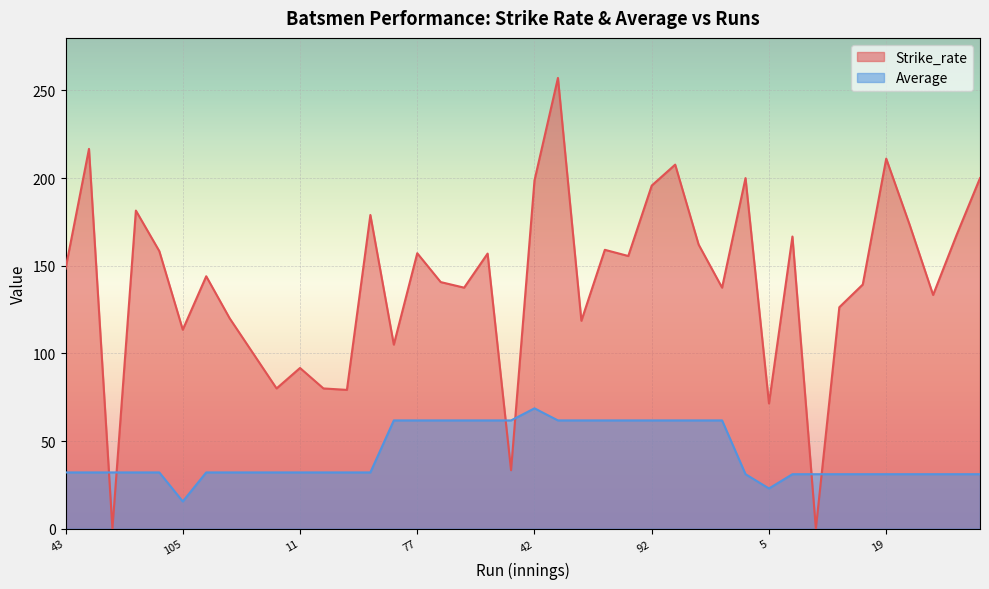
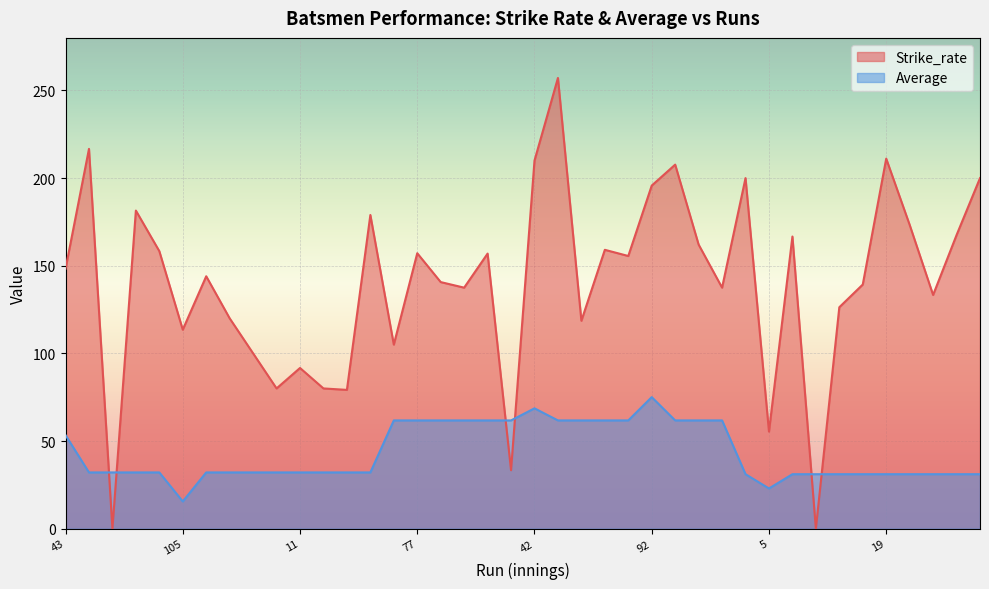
Average, 43: 32 -> 53
Strike_rate, 42: 199 -> 210
Average, 92: 62 -> 75
Strike_rate, 5: 71 -> 55
